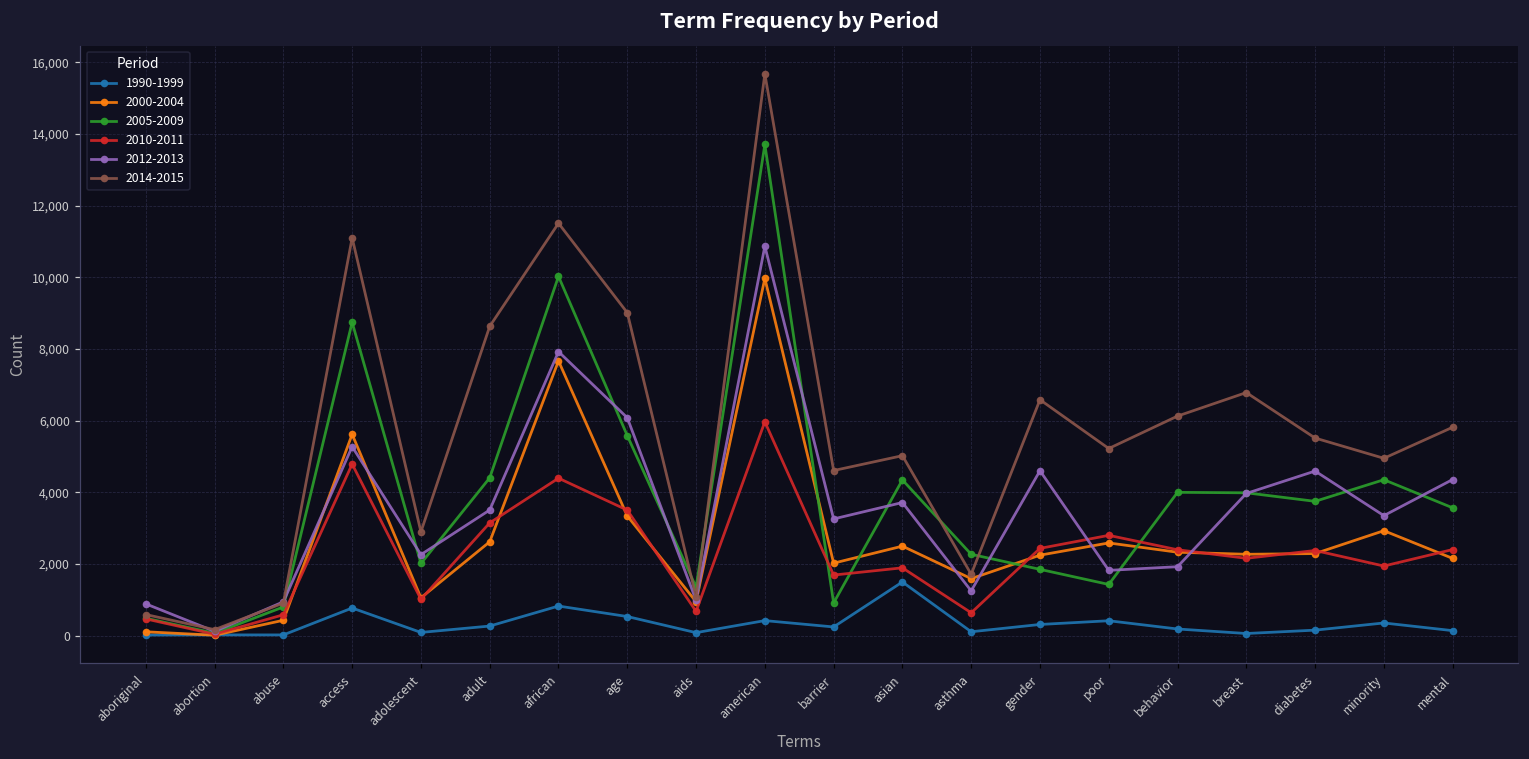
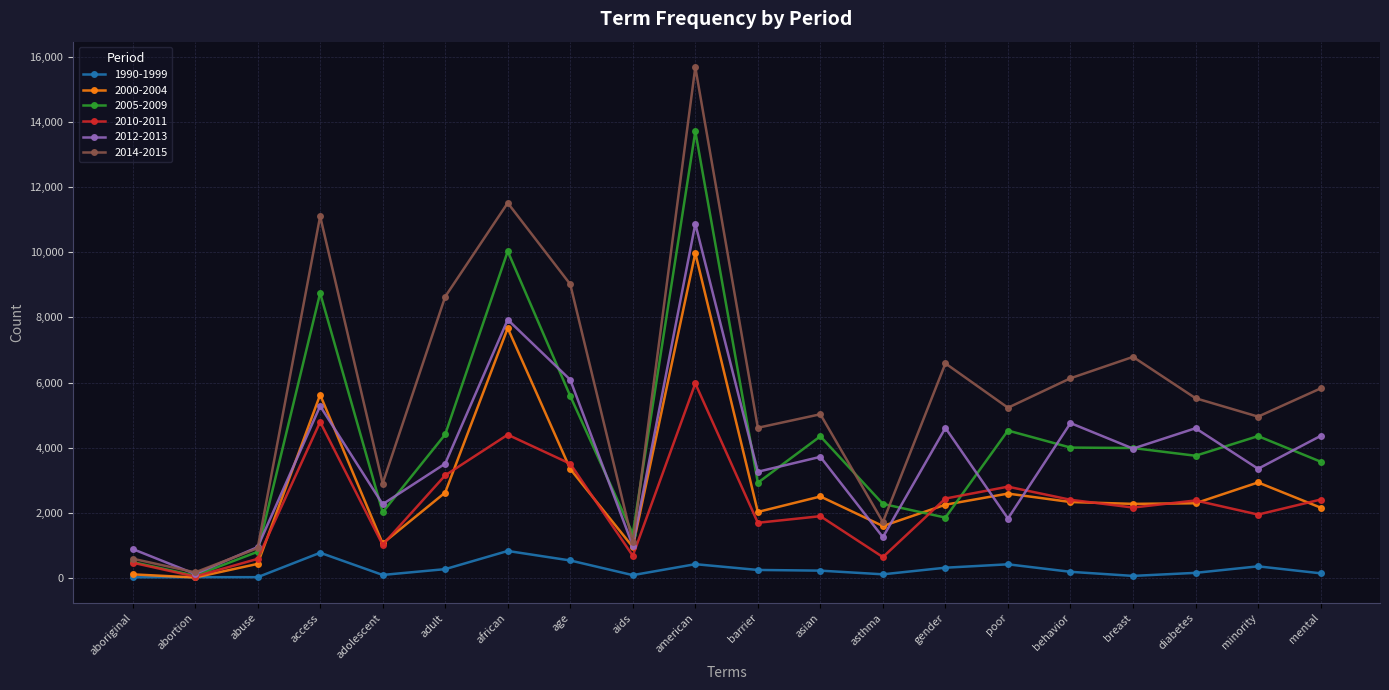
2005-2009, barrier: 900 -> 2,900
1990-1999, asian: 1,500 -> 200
2005-2009, poor: 1,400 -> 4,500
2012-2013, behavior: 1,900 -> 4,800
